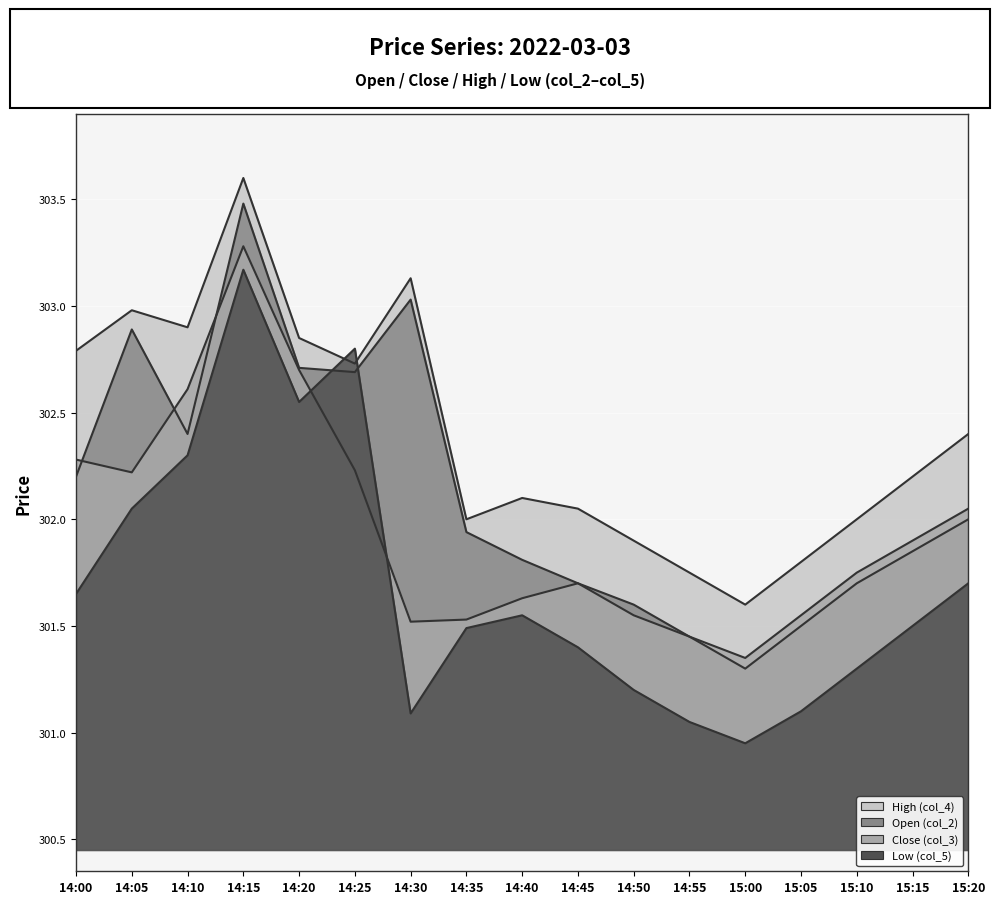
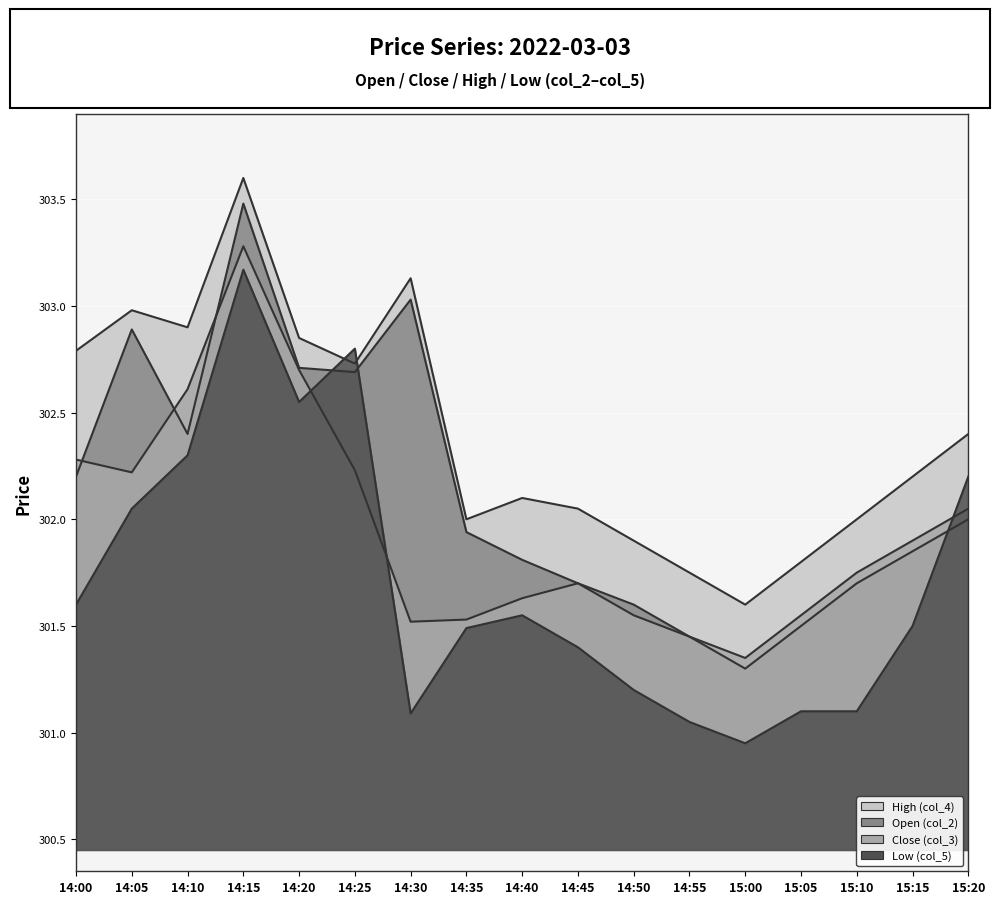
Low (col_5), 14:00: 301.65 -> 301.60
Low (col_5), 15:10: 301.3 -> 301.1
Low (col_5), 15:20: 301.7 -> 302.2
